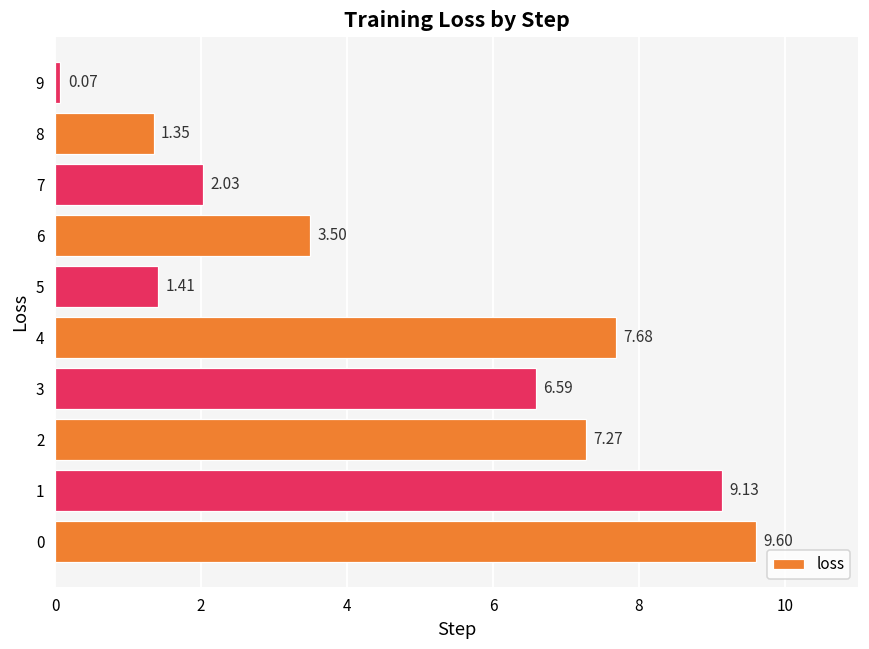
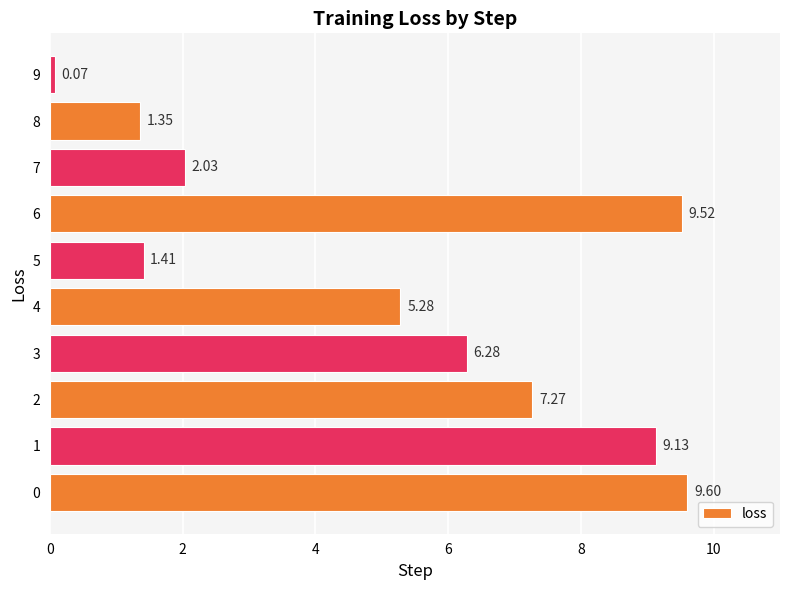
6: 3.50 -> 9.52
4: 7.68 -> 5.28
3: 6.59 -> 6.28
